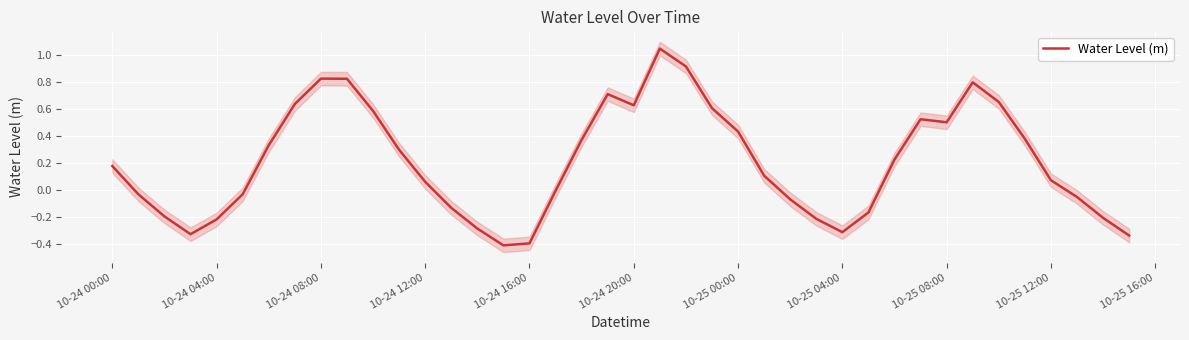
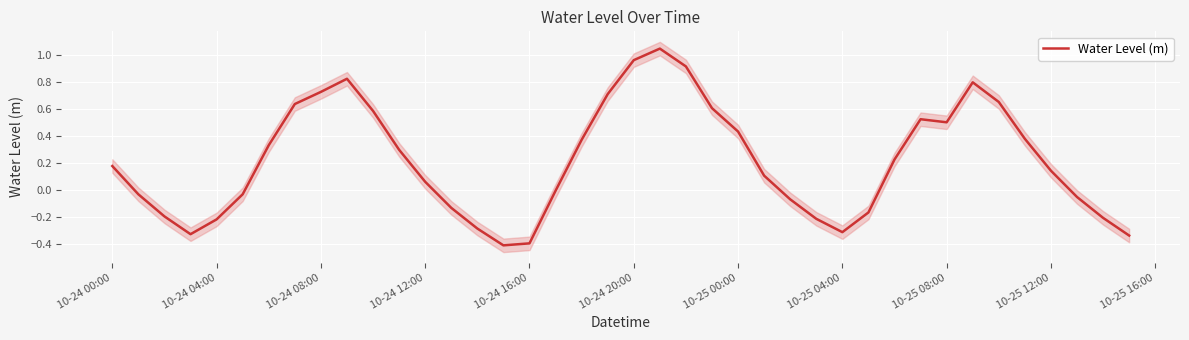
Water Level (m), 10-24 08:00: 0.82 -> 0.72
Water Level (m), 10-24 20:00: 0.62 -> 0.96
Water Level (m), 10-25 12:00: 0.07 -> 0.14
